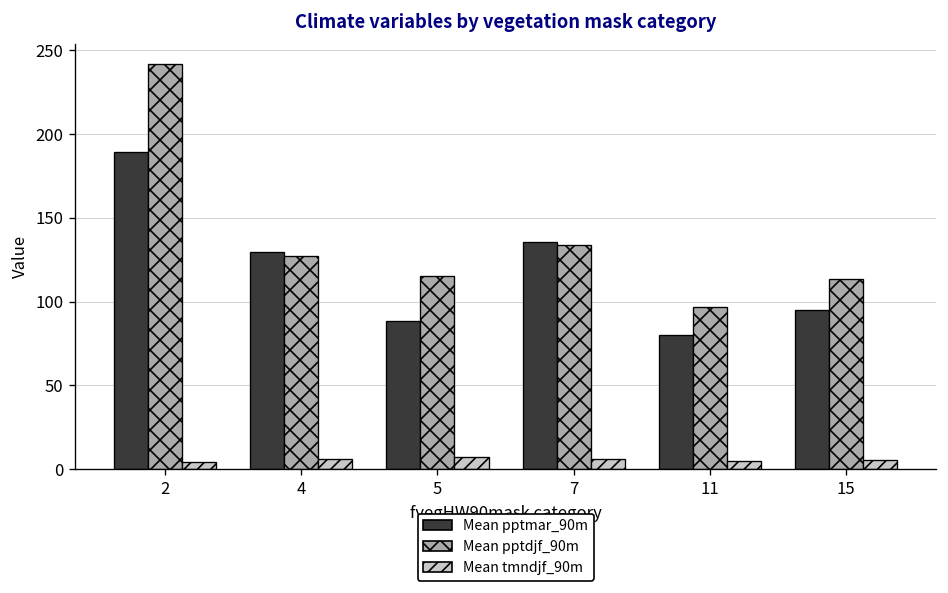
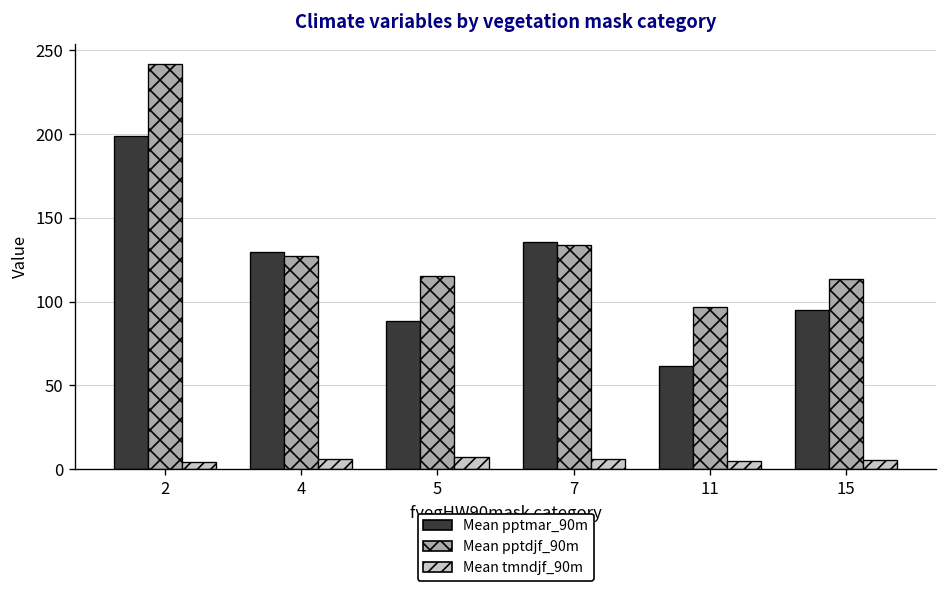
Mean pptmar_90m, 2: 189 -> 199
Mean pptmar_90m, 11: 80 -> 62
